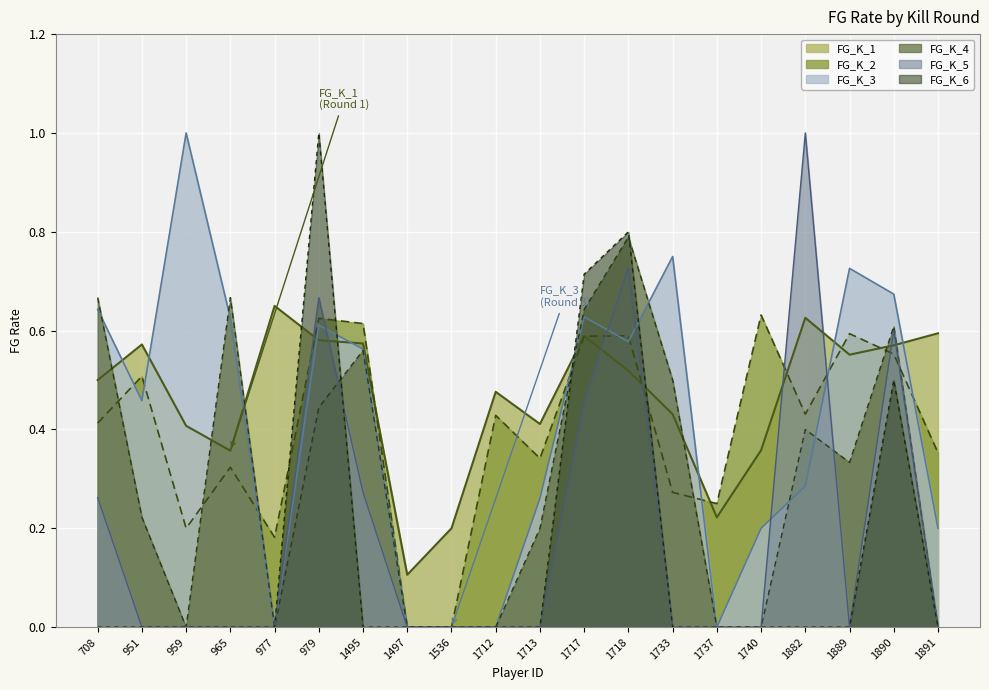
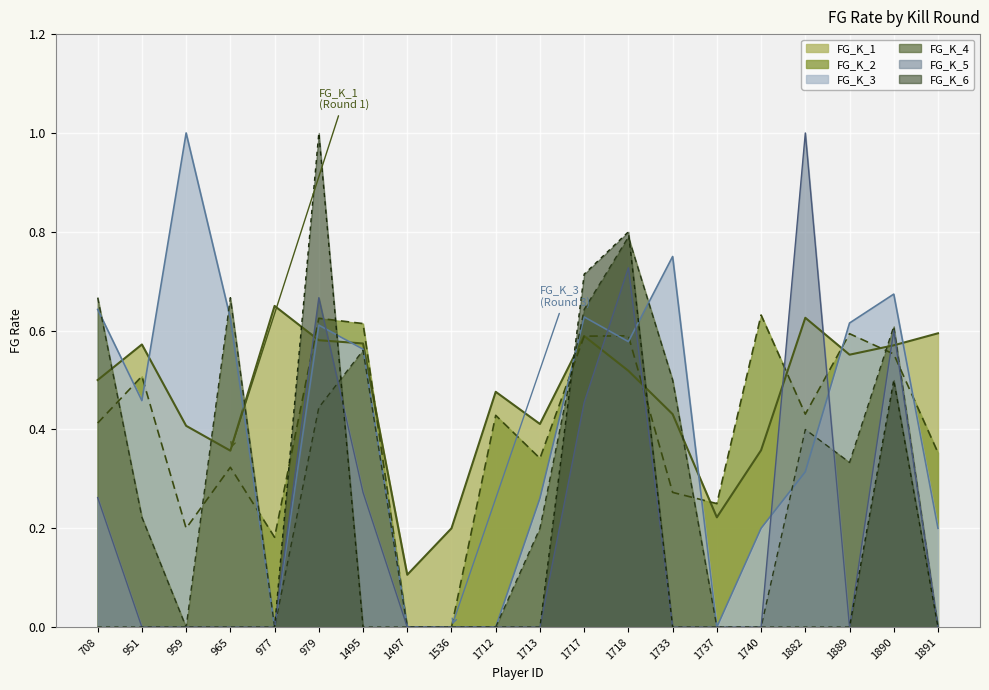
FG_K_3, 1882: 0.29 -> 0.31
FG_K_3, 1889: 0.73 -> 0.62
